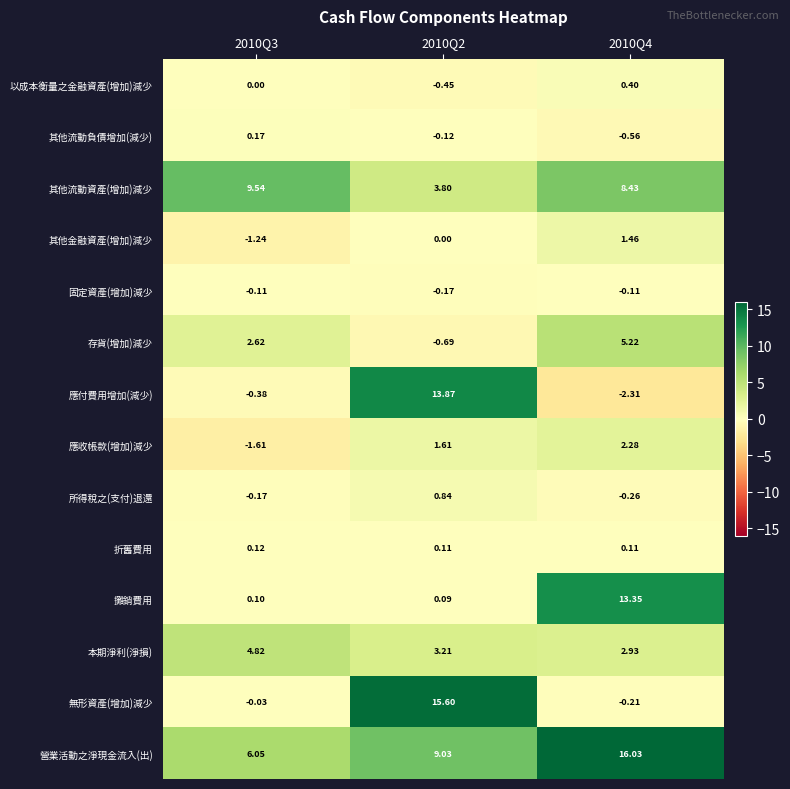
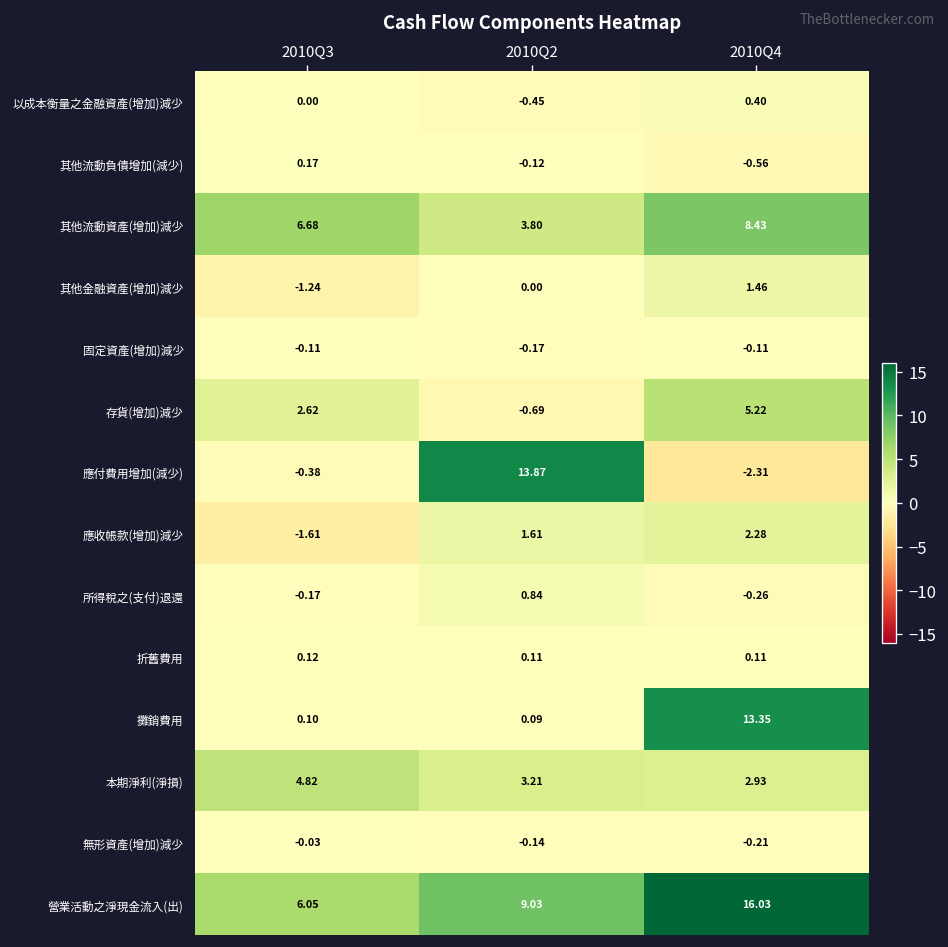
其他流動資產(增加)減少, 2010Q3: 9.54 -> 6.68
無形資產(增加)減少, 2010Q2: 15.60 -> -0.14
